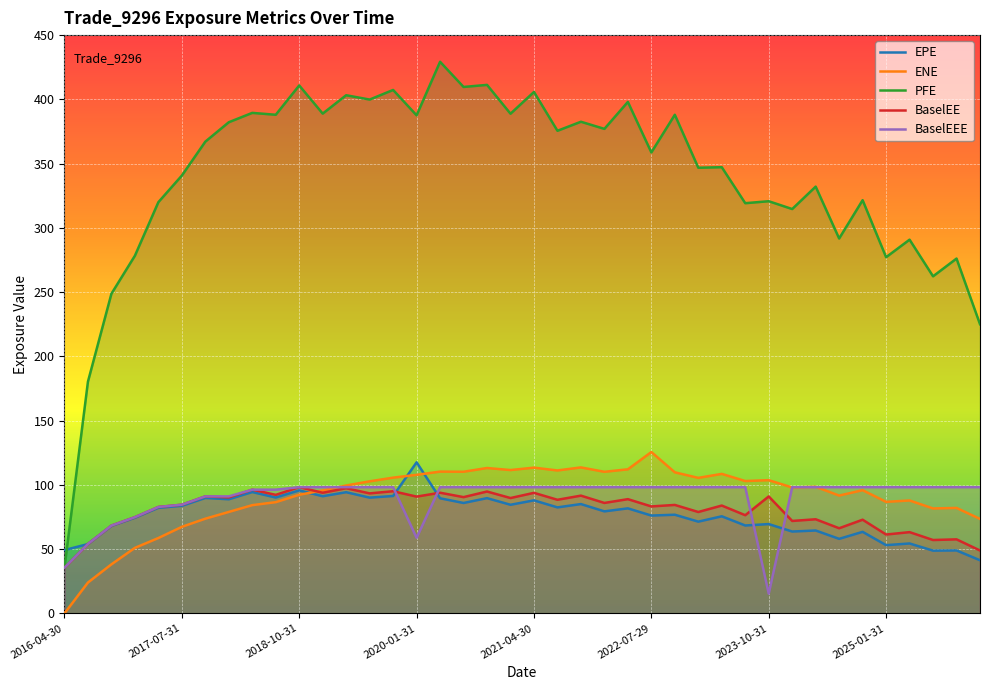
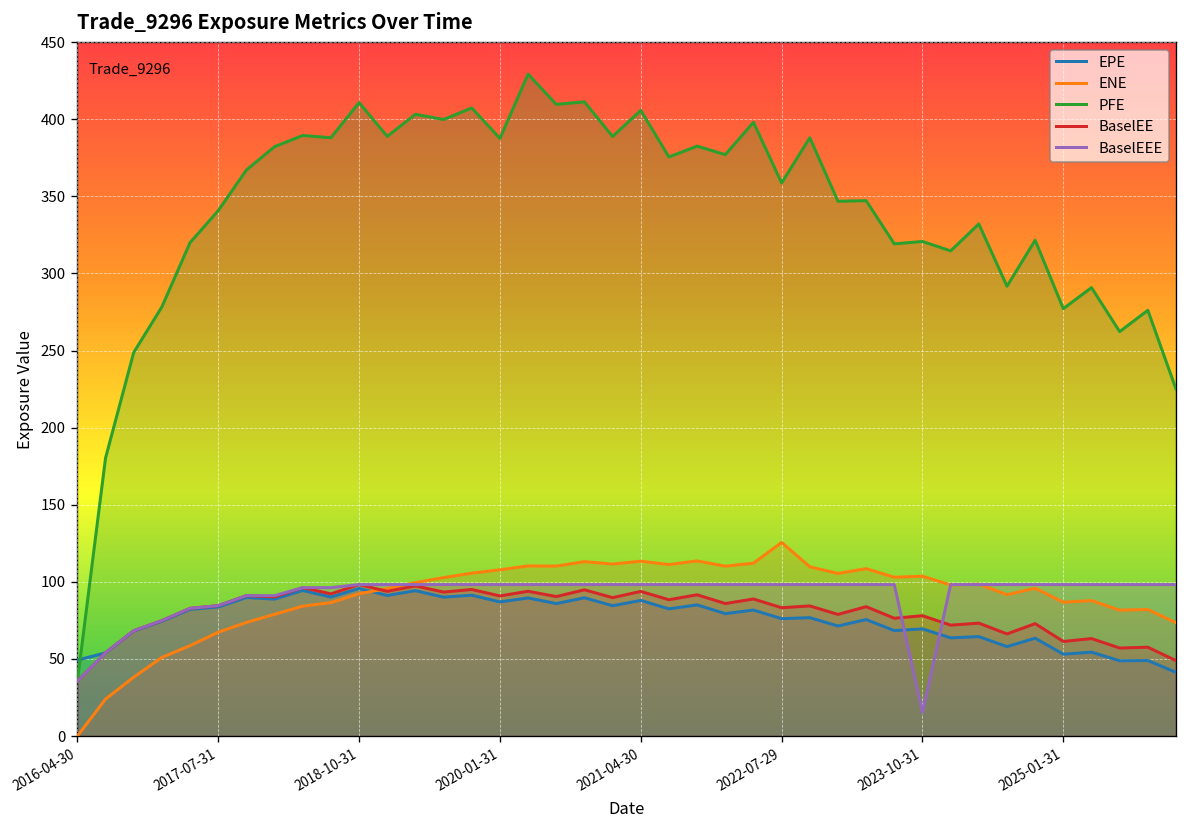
EPE, 2020-01-31: 118 -> 87
BaselEEE, 2020-01-31: 59 -> 98
BaselEE, 2023-10-31: 91 -> 78
